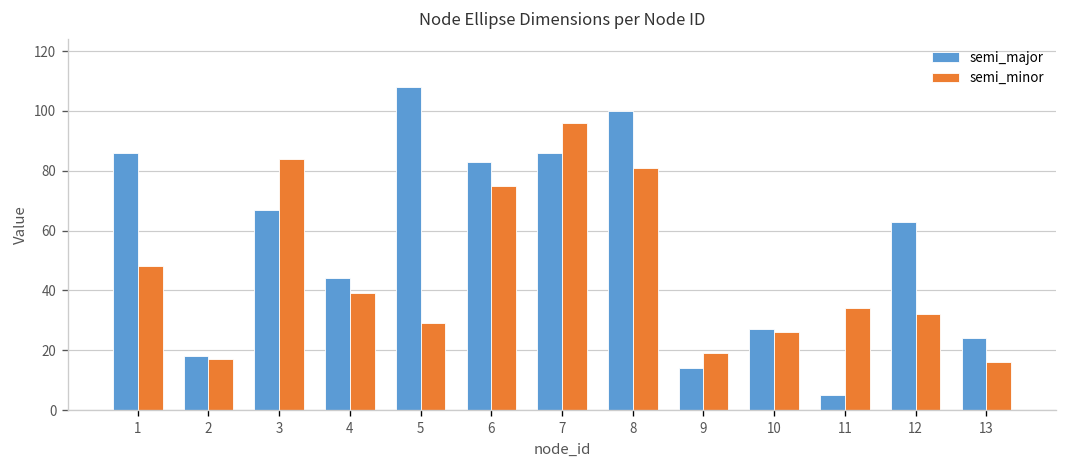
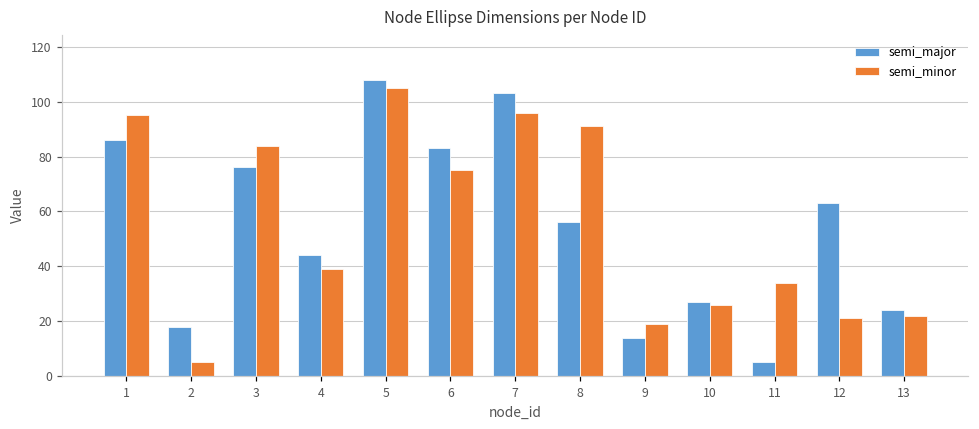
semi_minor, 1: 48 -> 95
semi_minor, 2: 17 -> 5
semi_major, 3: 67 -> 76
semi_minor, 5: 29 -> 105
semi_major, 7: 86 -> 103
semi_major, 8: 100 -> 56
semi_minor, 8: 81 -> 91
semi_minor, 12: 32 -> 21
semi_minor, 13: 16 -> 22
